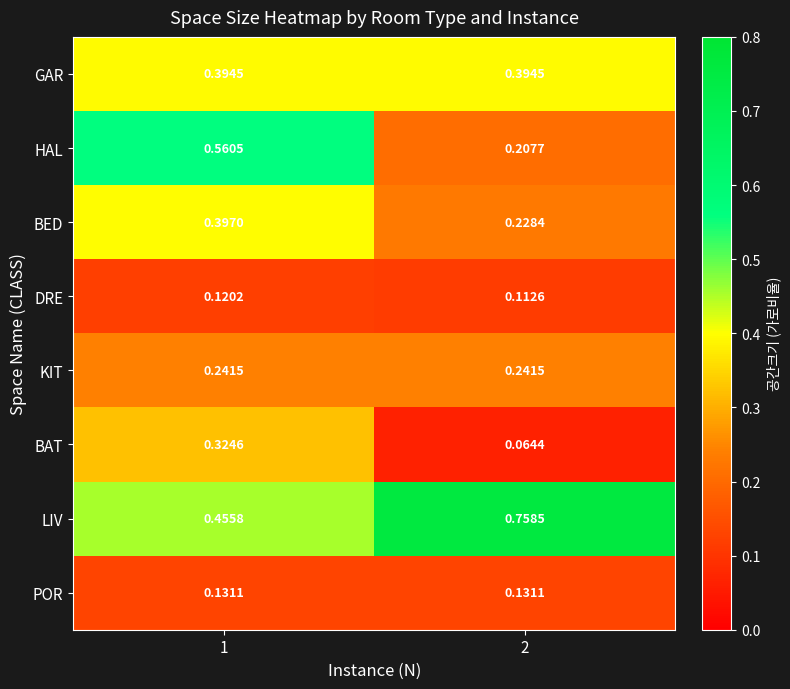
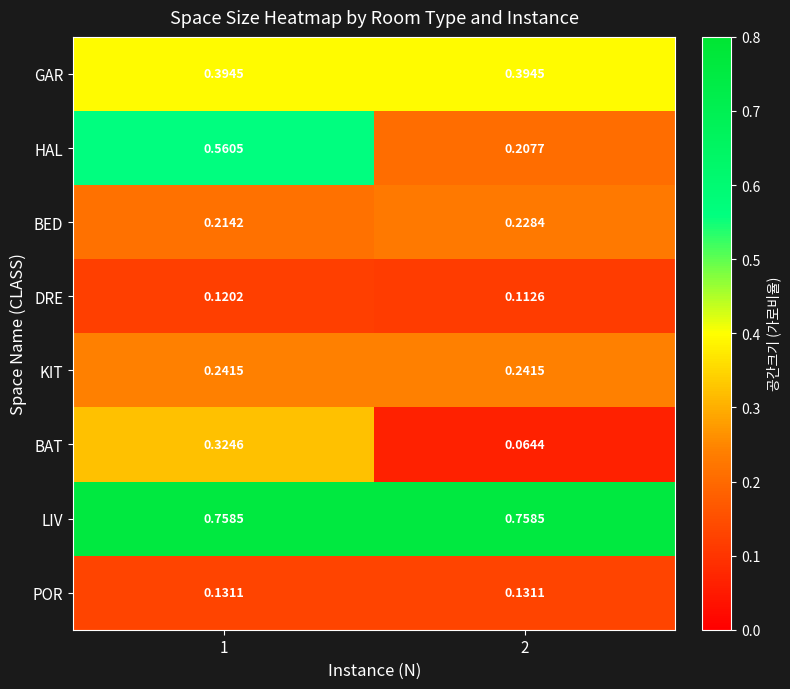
BED, 1: 0.3970 -> 0.2142
LIV, 1: 0.4558 -> 0.7585
